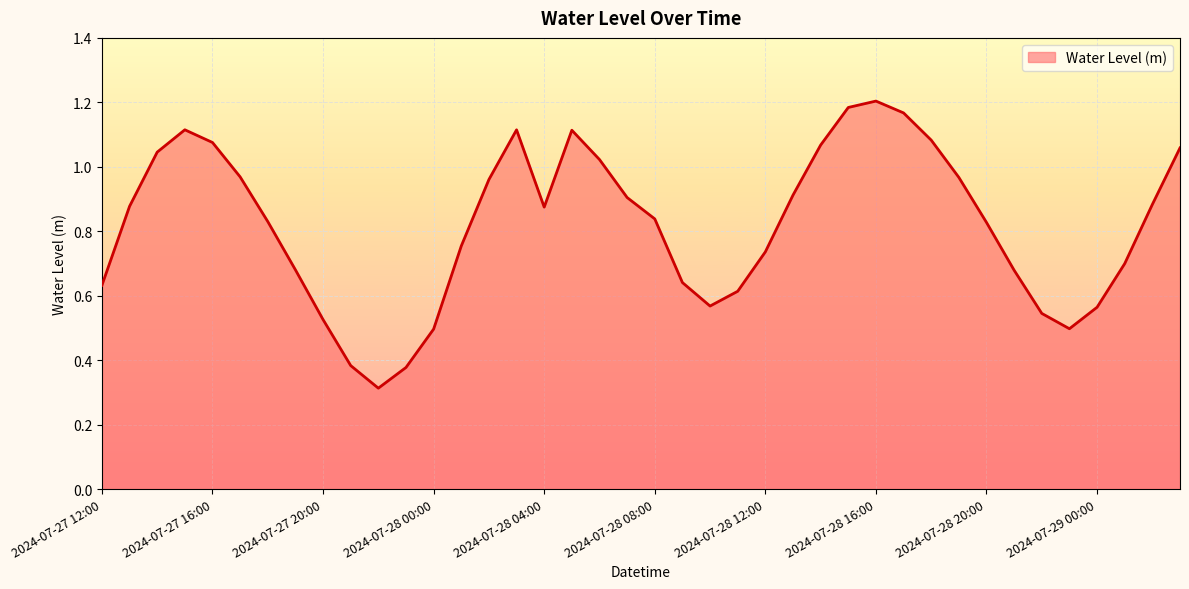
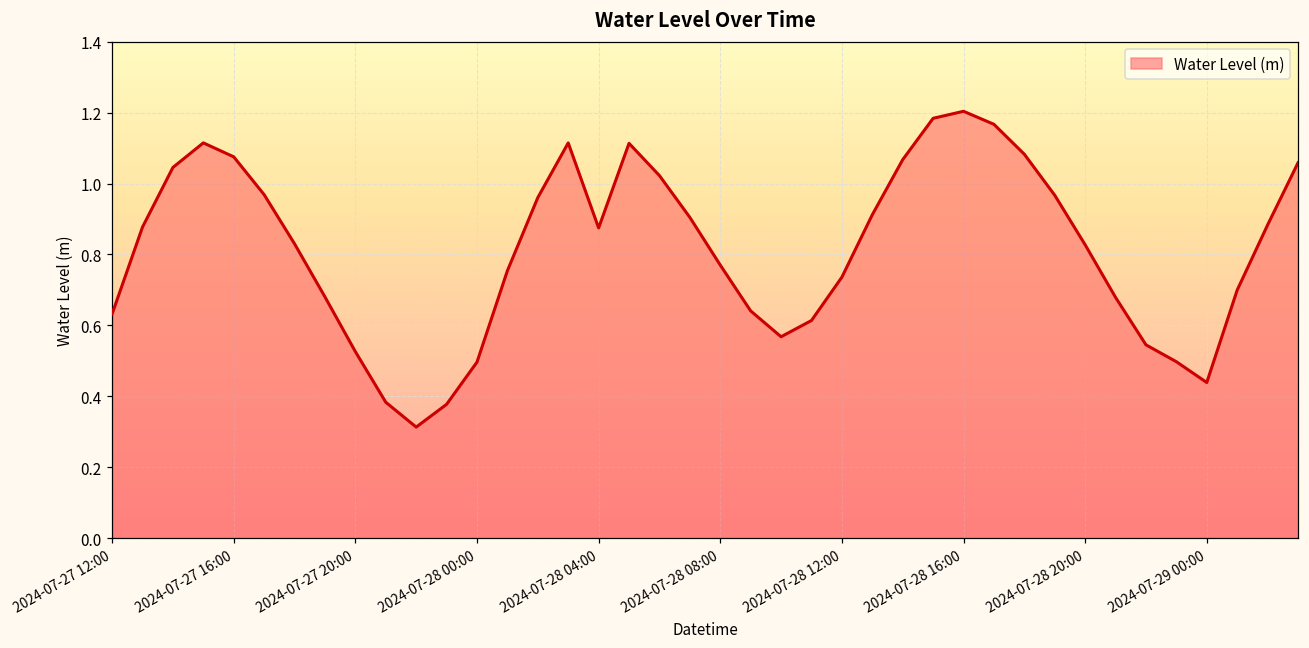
2024-07-28 08:00: 0.84 -> 0.77
2024-07-29 00:00: 0.56 -> 0.44
